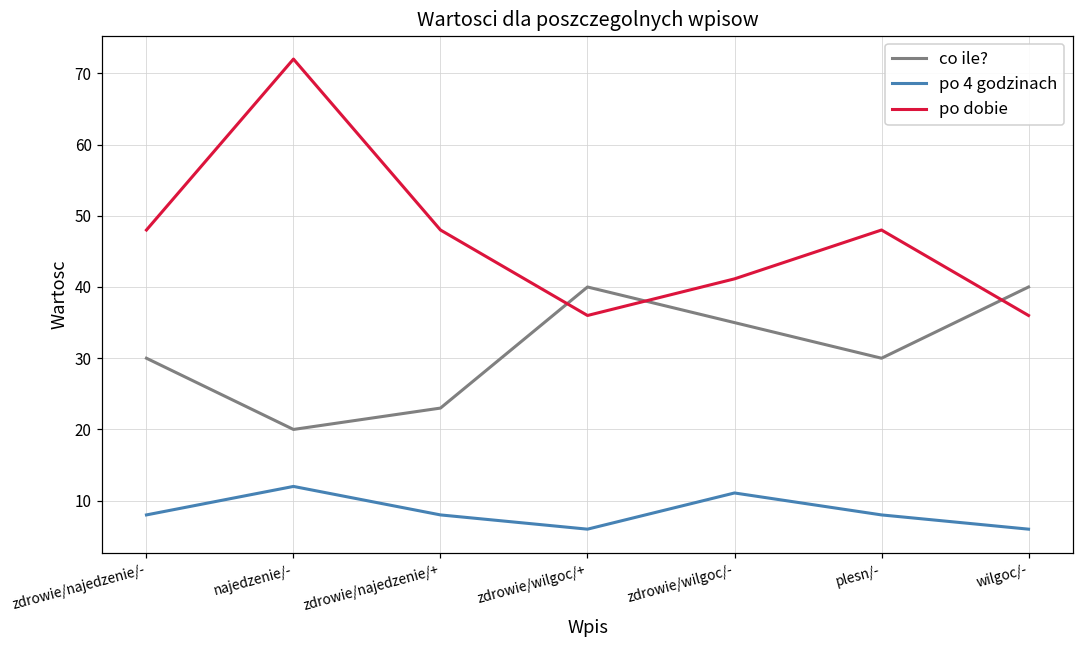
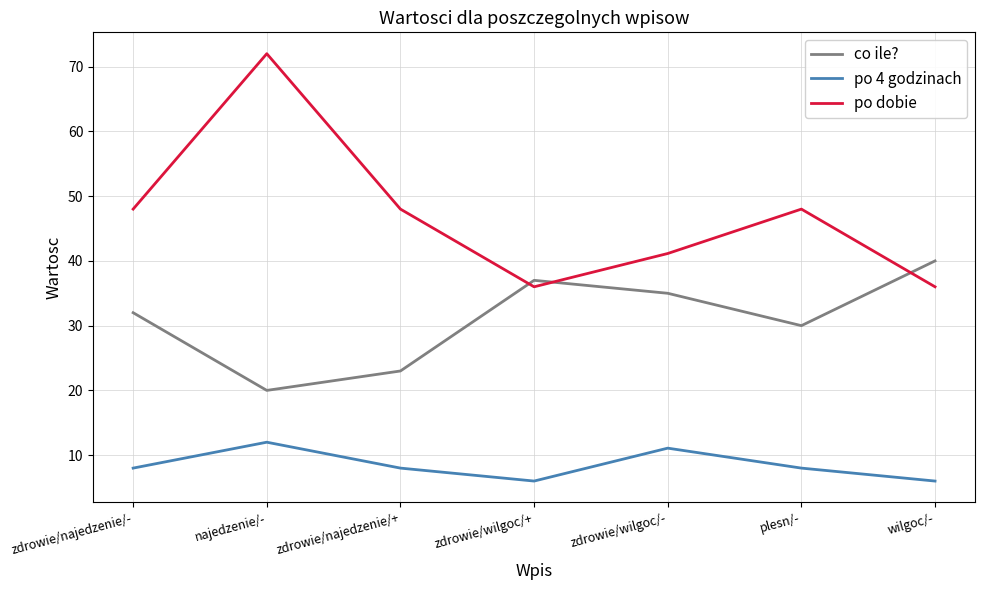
co ile?, zdrowie/najedzenie/-: 30 -> 32
co ile?, zdrowie/wilgoc/+: 40 -> 37
